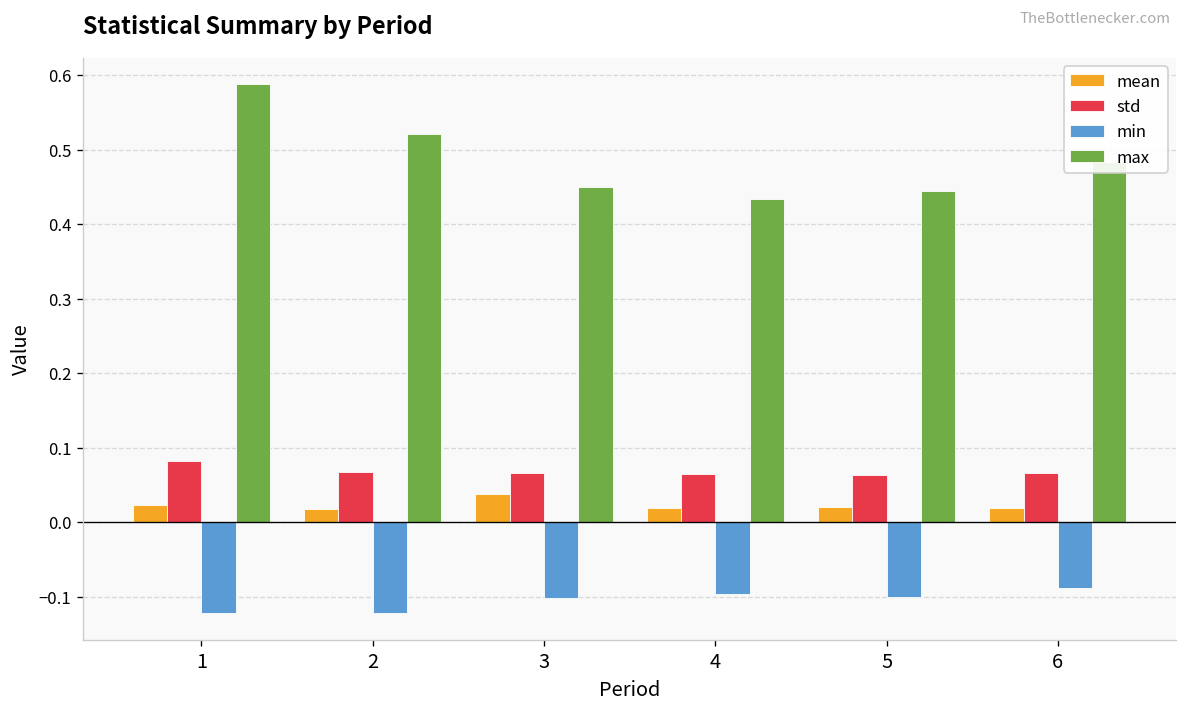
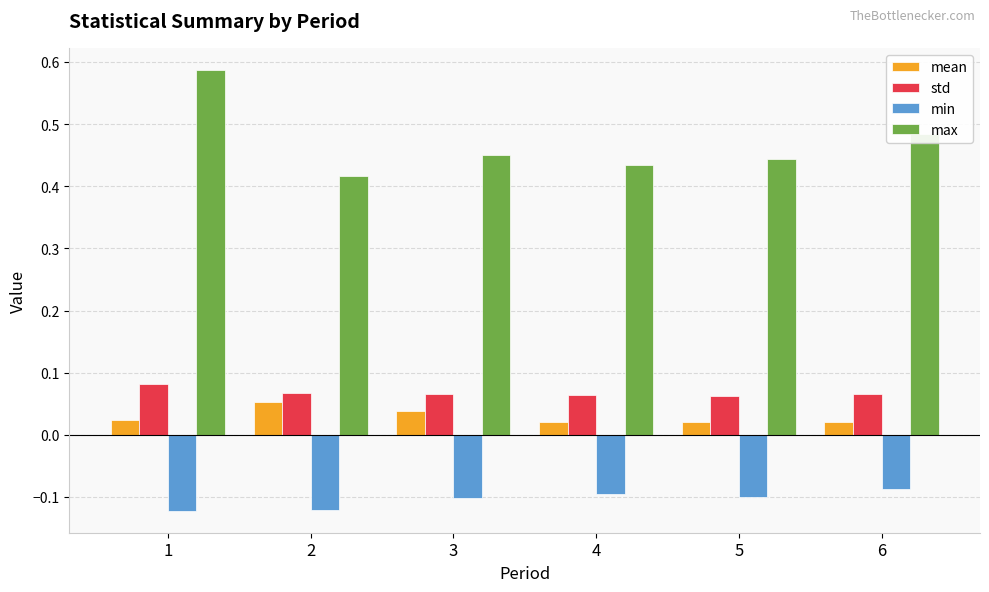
mean, 2: 0.02 -> 0.05
max, 2: 0.52 -> 0.42
